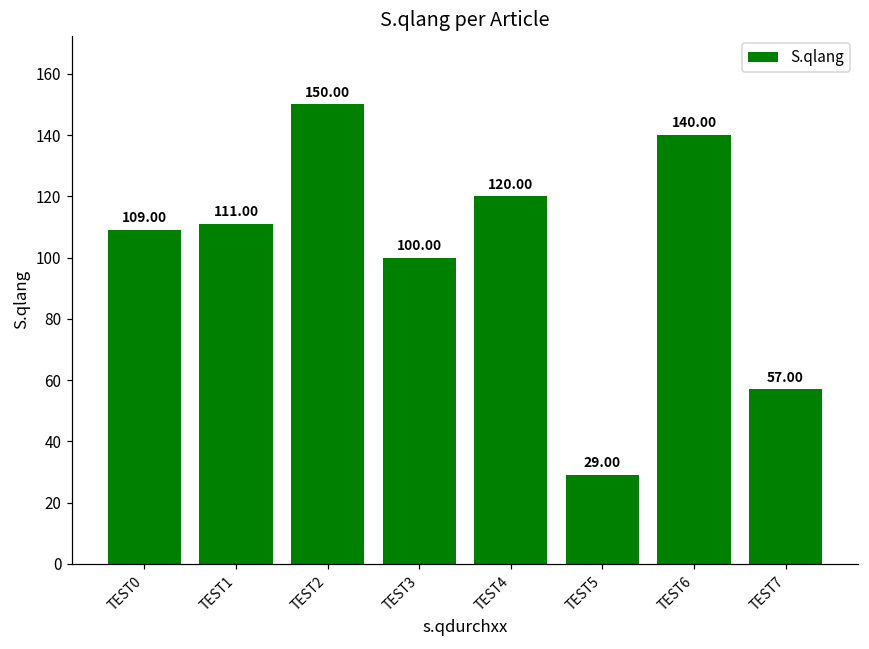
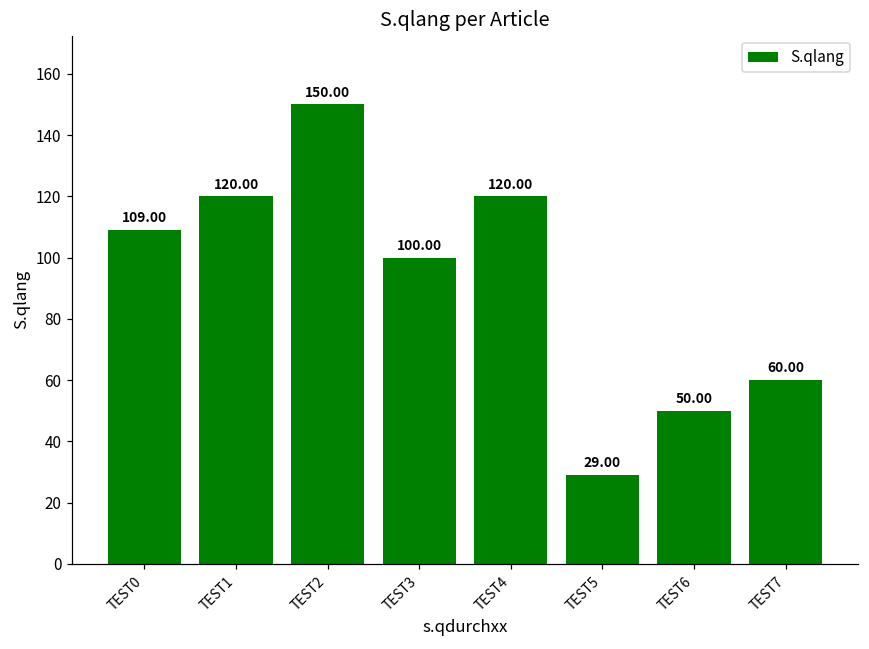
TEST1: 111.00 -> 120.00
TEST6: 140.00 -> 50.00
TEST7: 57.00 -> 60.00
